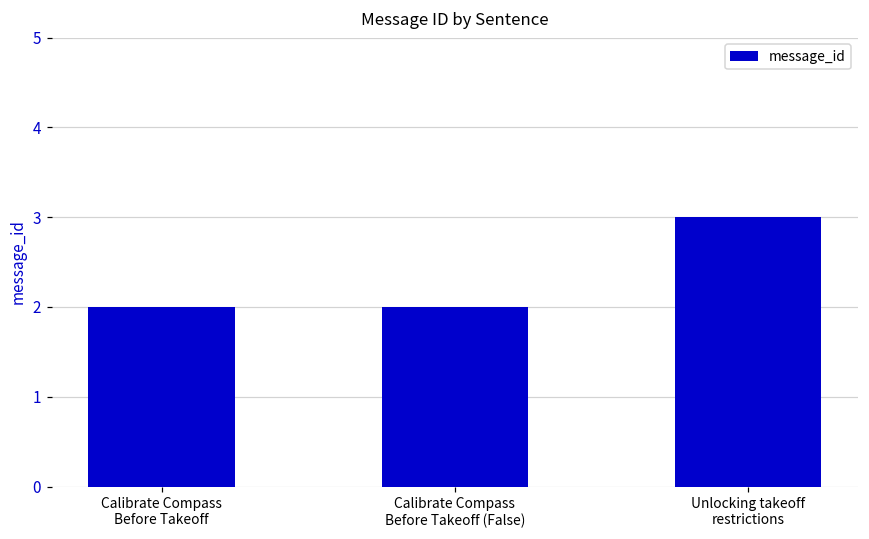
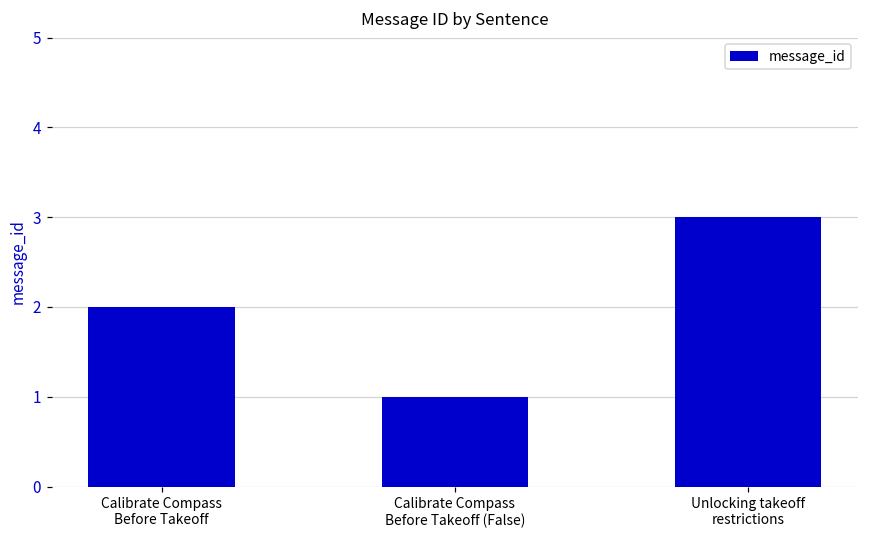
Calibrate Compass Before Takeoff (False): 2 -> 1
